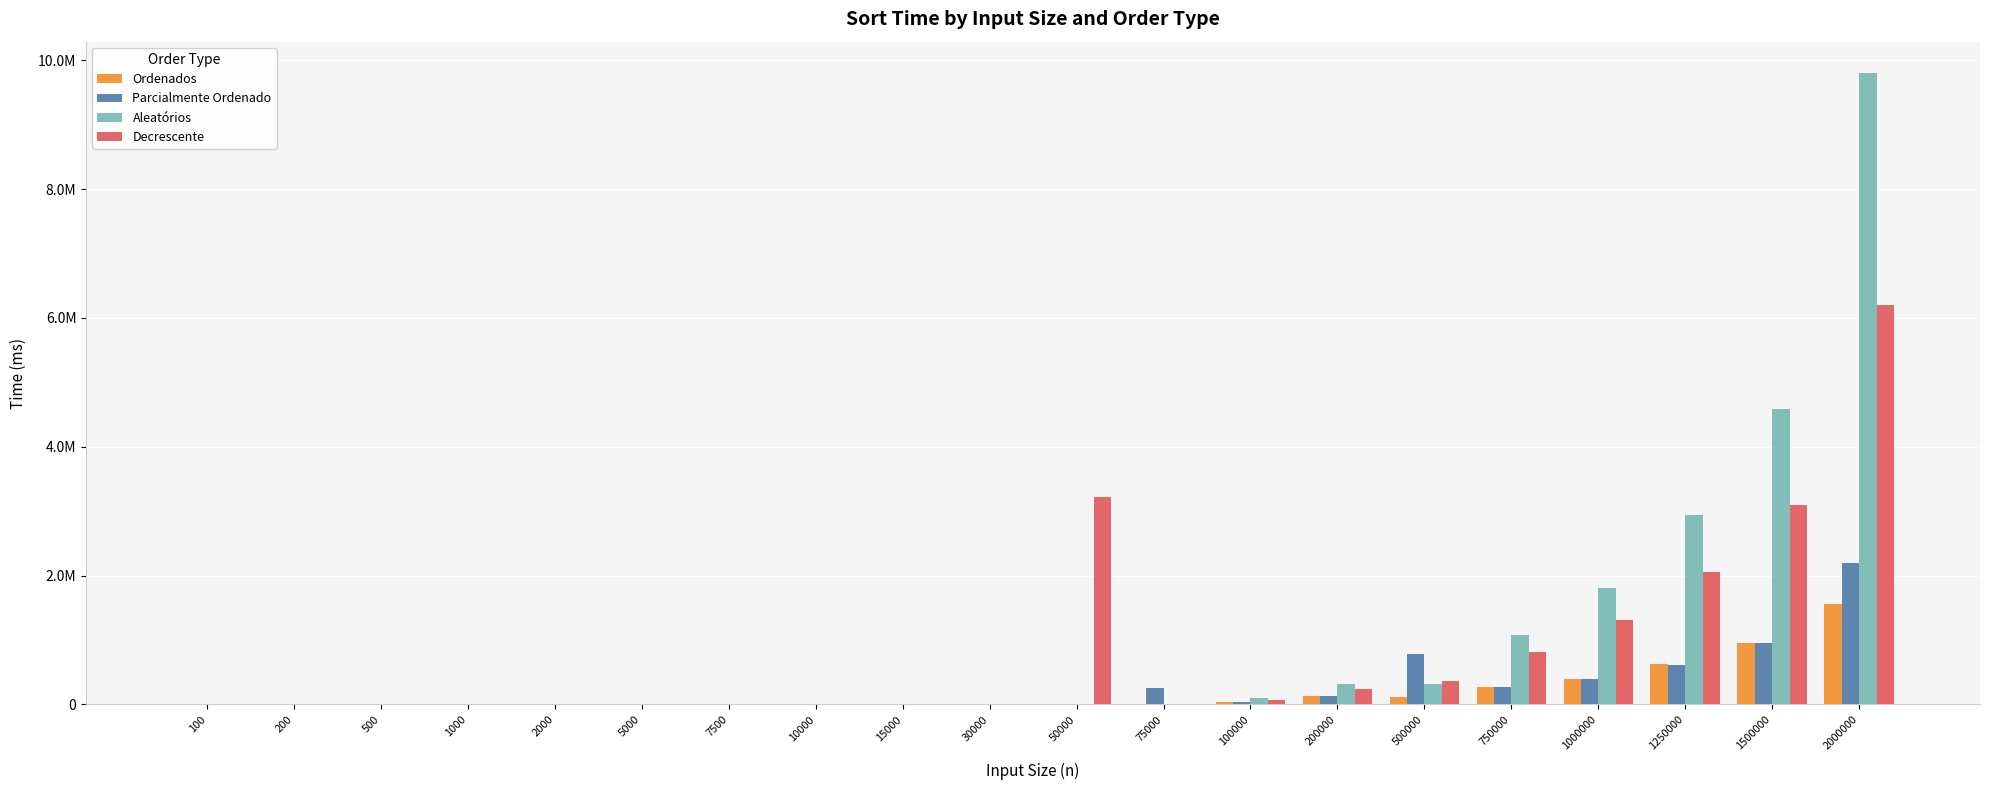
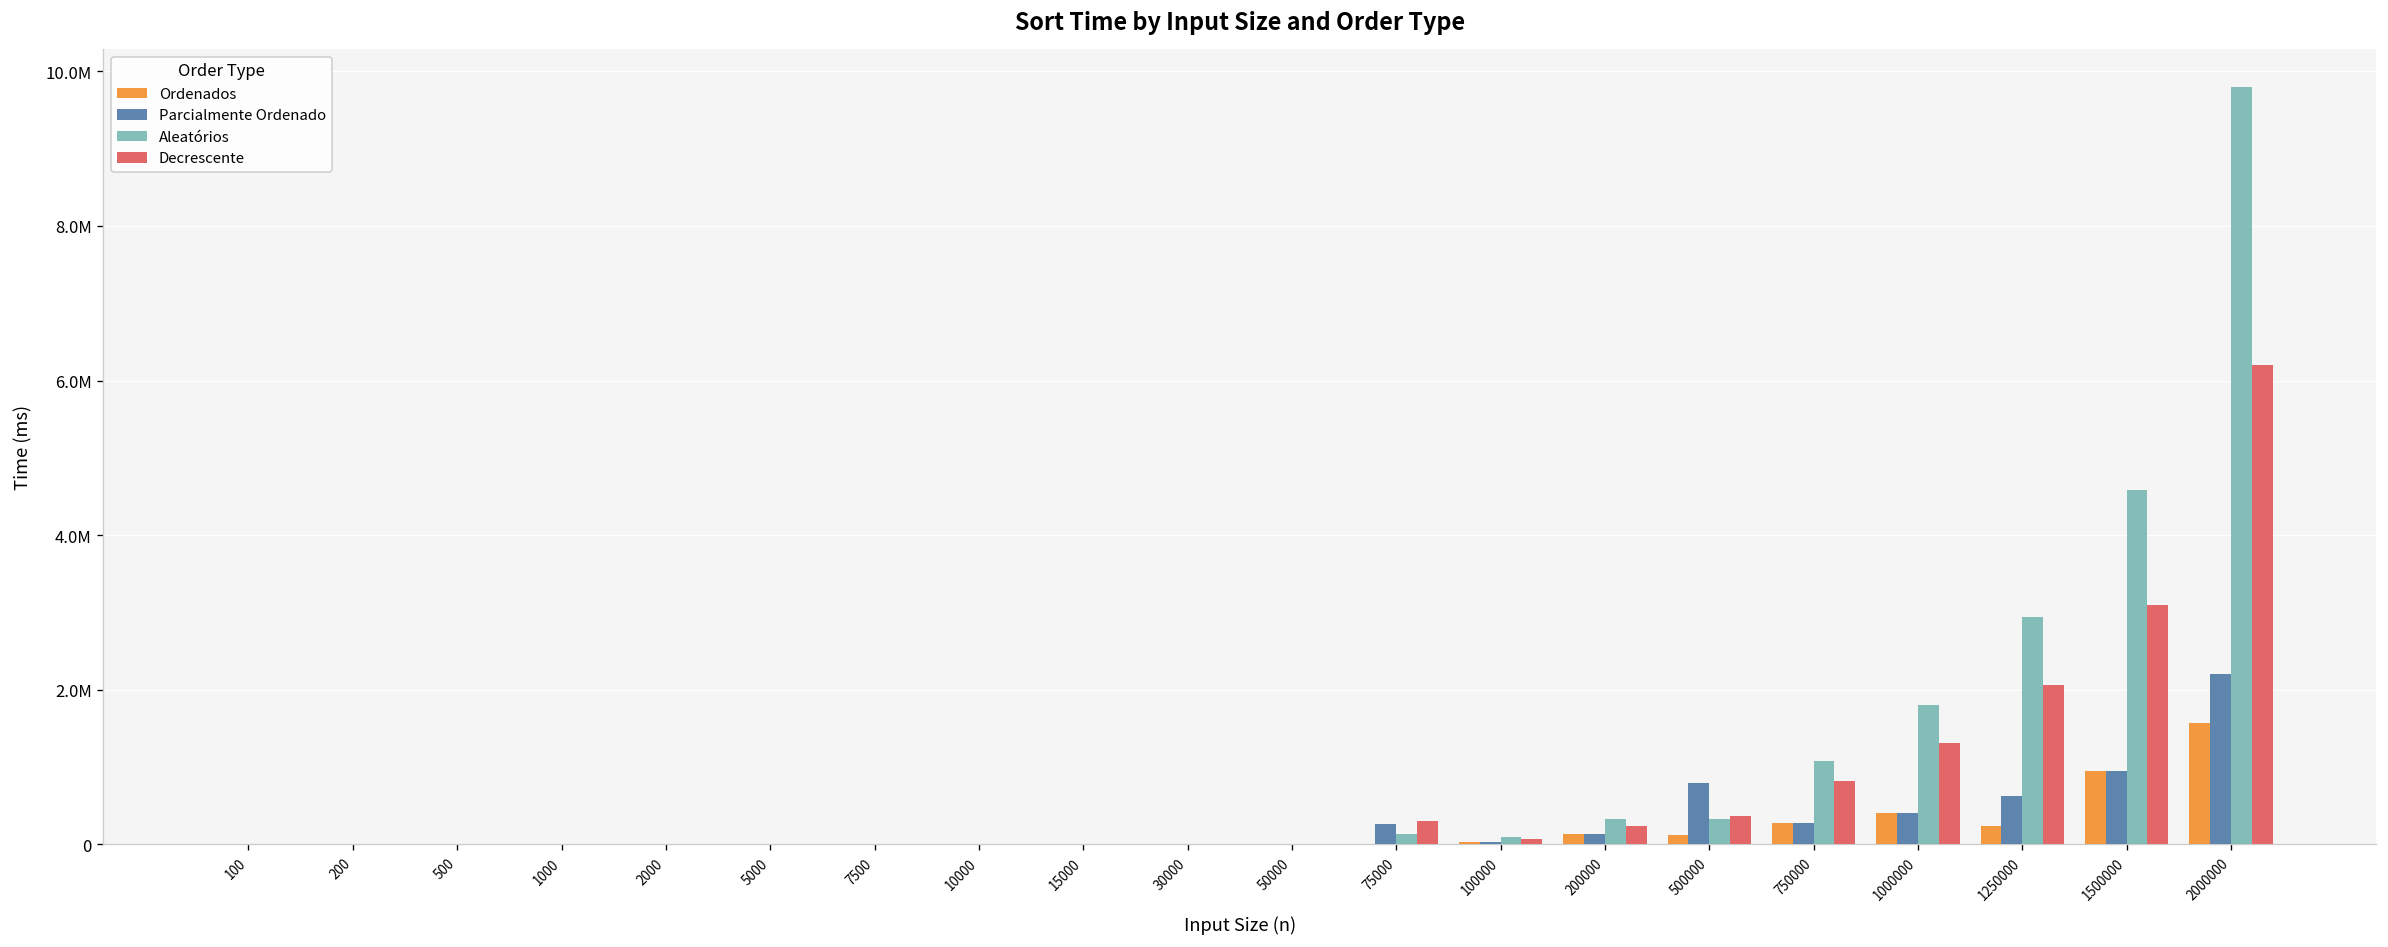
Decrescente, 50000: 3200000 -> 0
Aleatórios, 75000: 0 -> 100000
Decrescente, 75000: 0 -> 300000
Ordenados, 1250000: 600000 -> 200000
